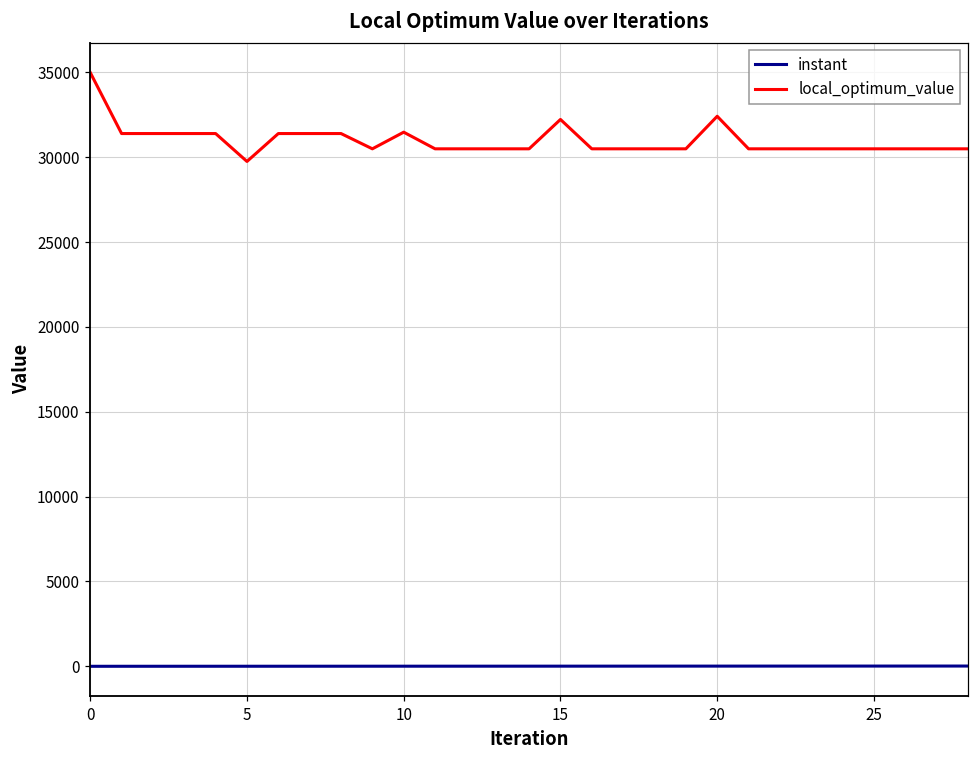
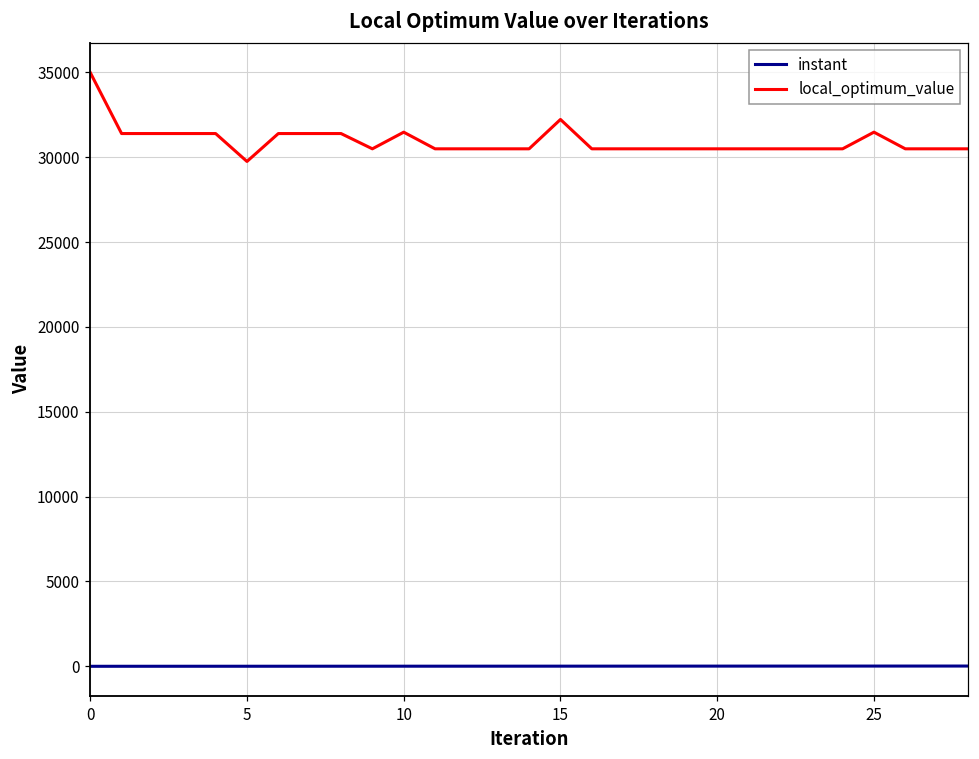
local_optimum_value, 20: 32400 -> 30500
local_optimum_value, 25: 30500 -> 31500
